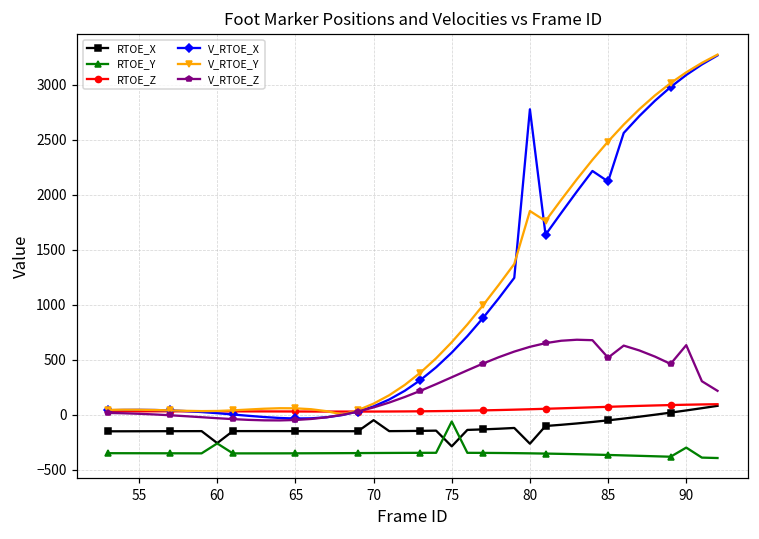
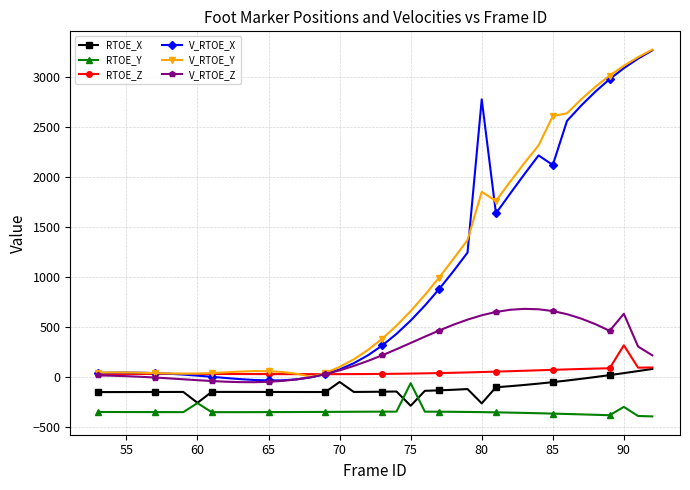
V_RTOE_Y, 85: 2500 -> 2600
V_RTOE_Z, 85: 500 -> 700
RTOE_Z, 90: 100 -> 300
